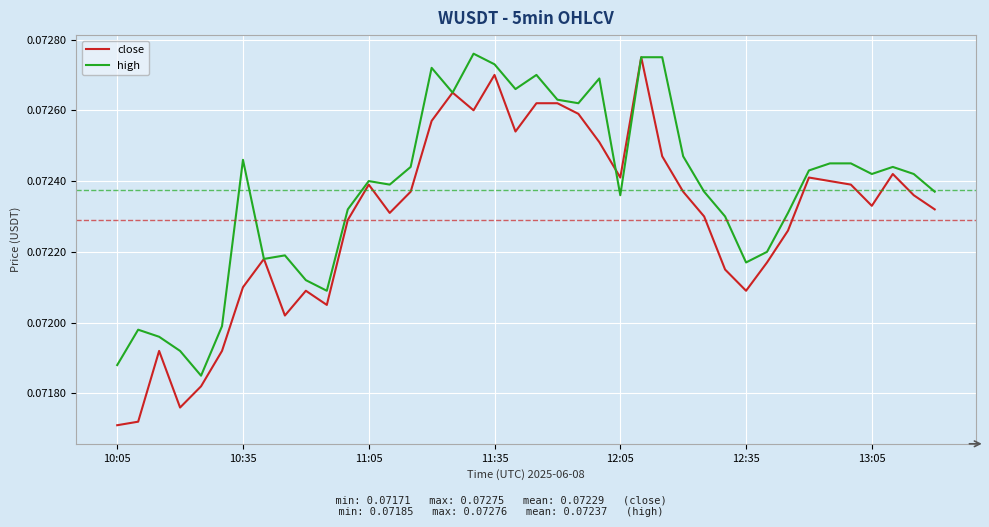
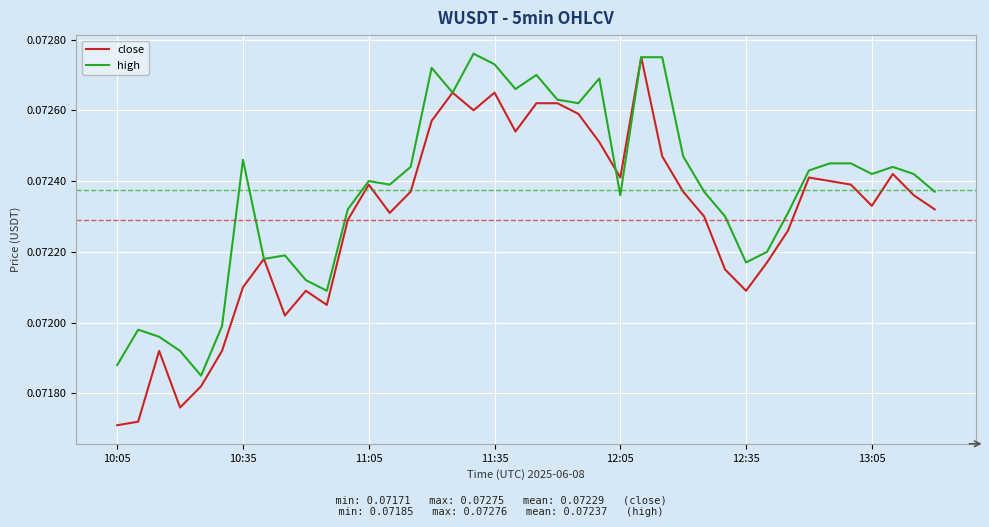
close, 11:35: 0.07270 -> 0.07265
